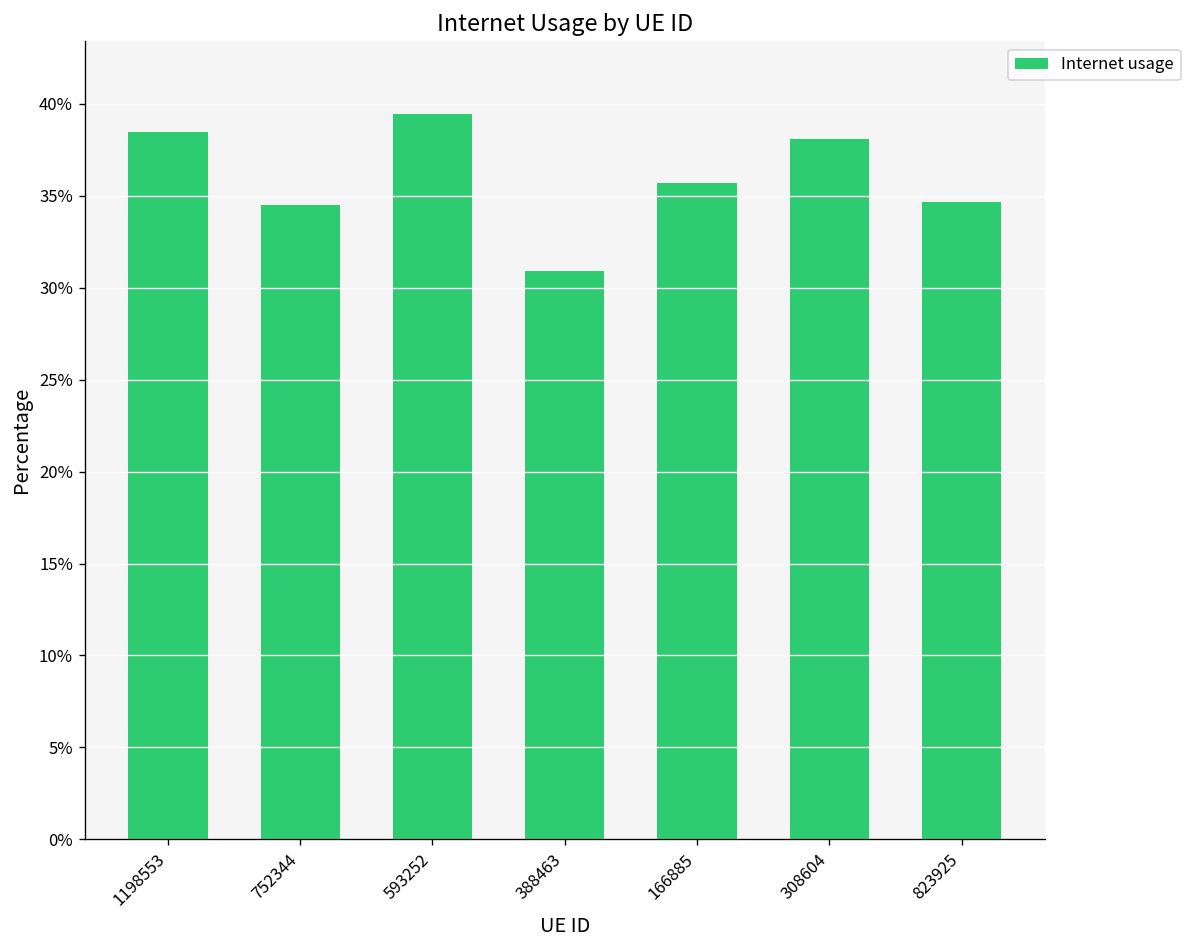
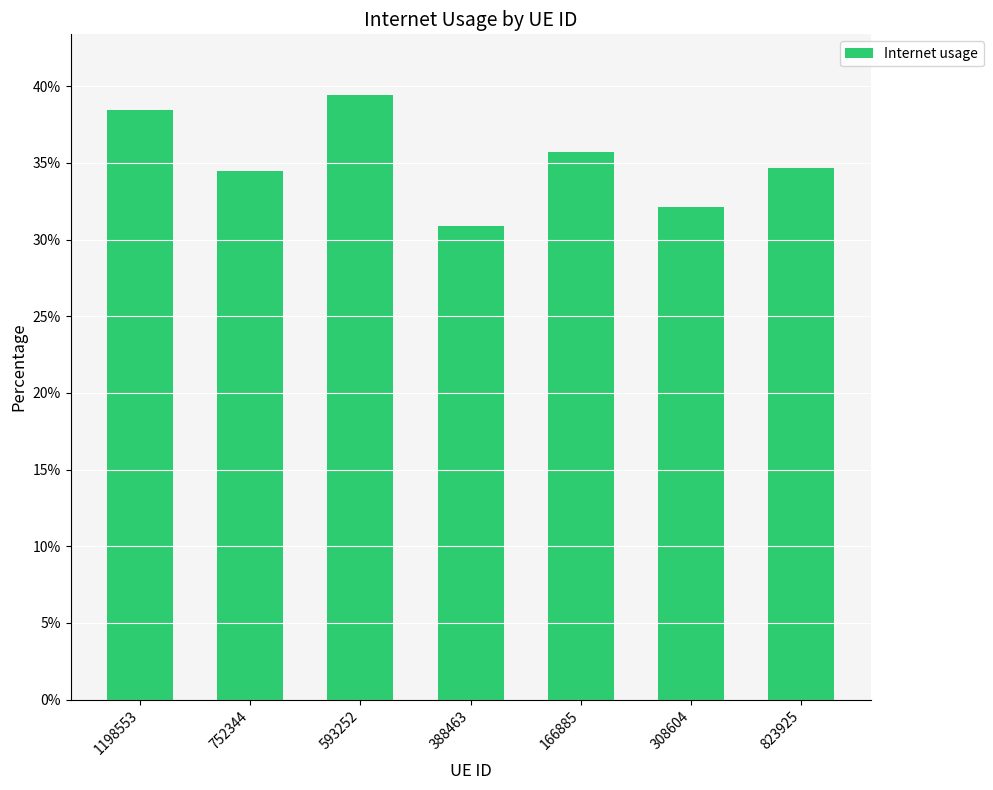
308604: 38.1% -> 32.1%
